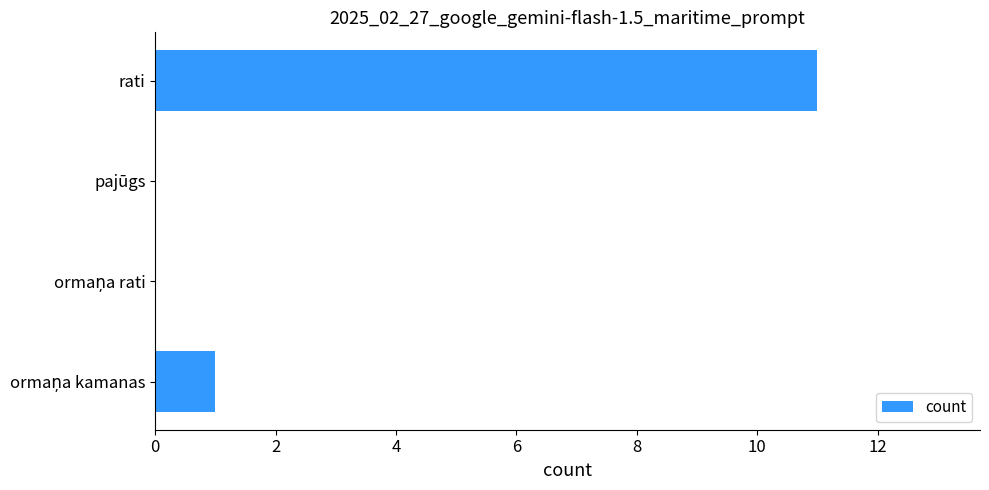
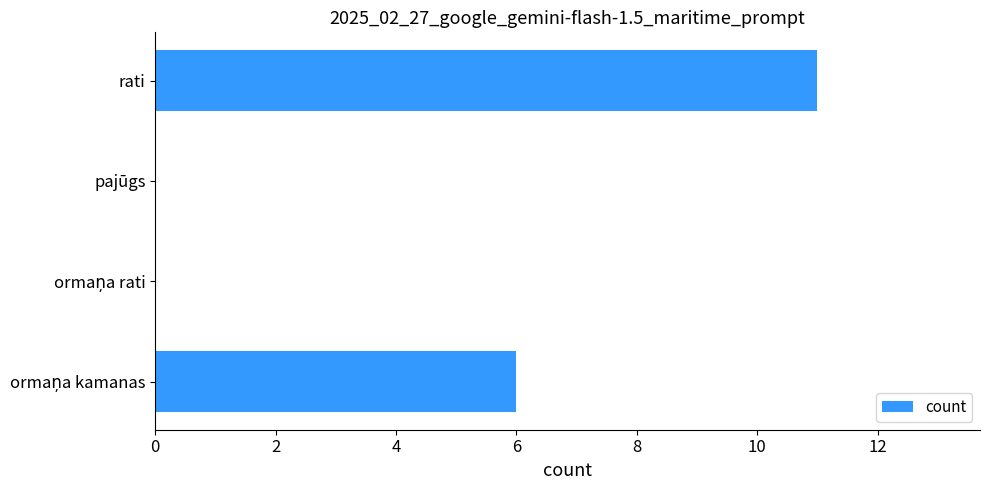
ormaņa kamanas: 1 -> 6
